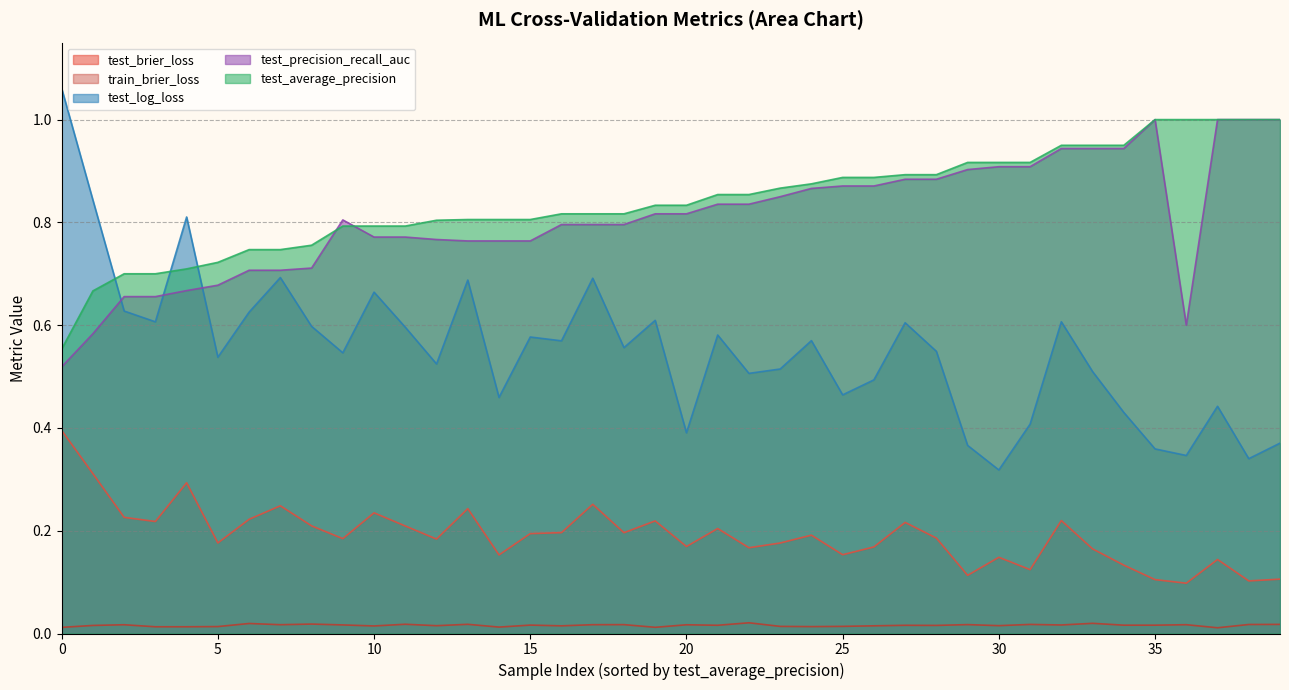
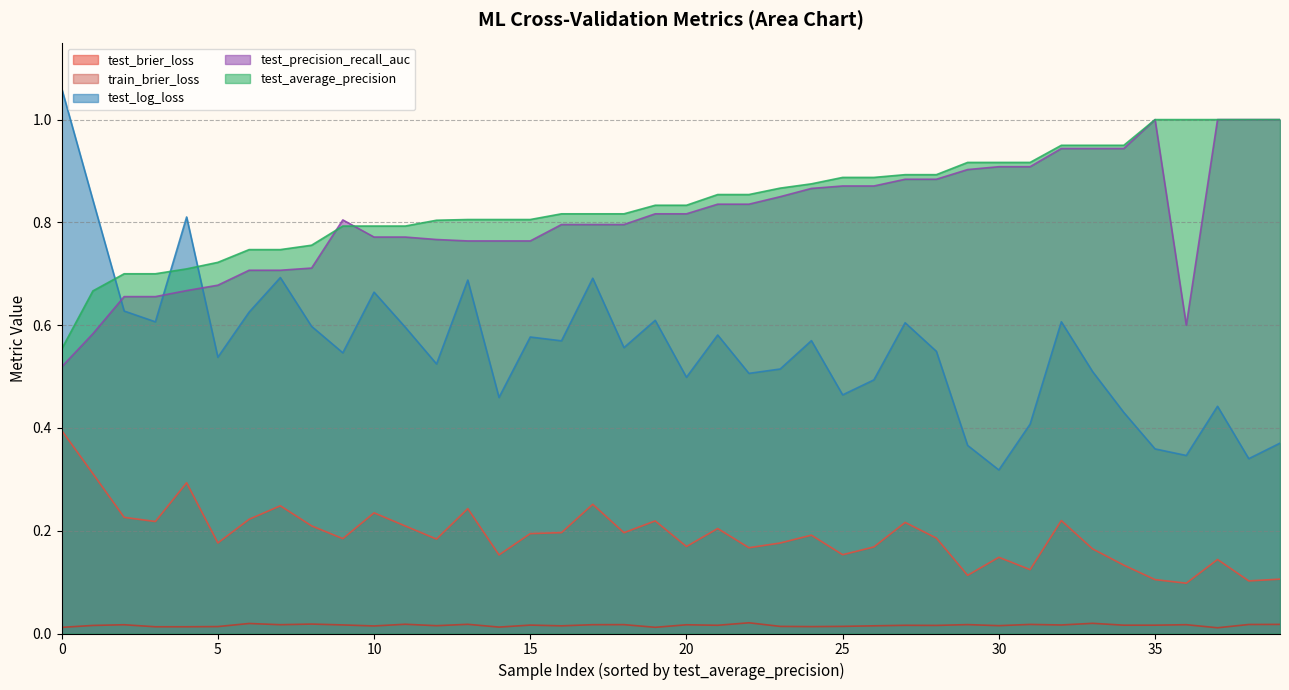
test_log_loss, 20: 0.39 -> 0.50
